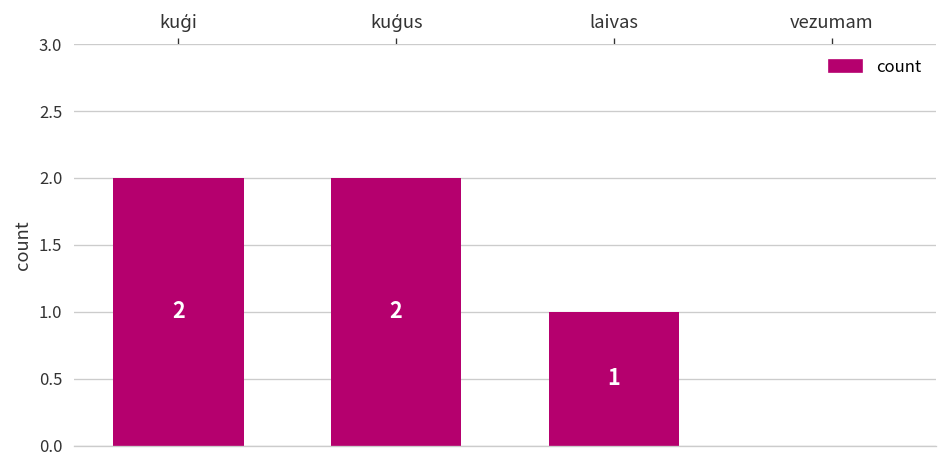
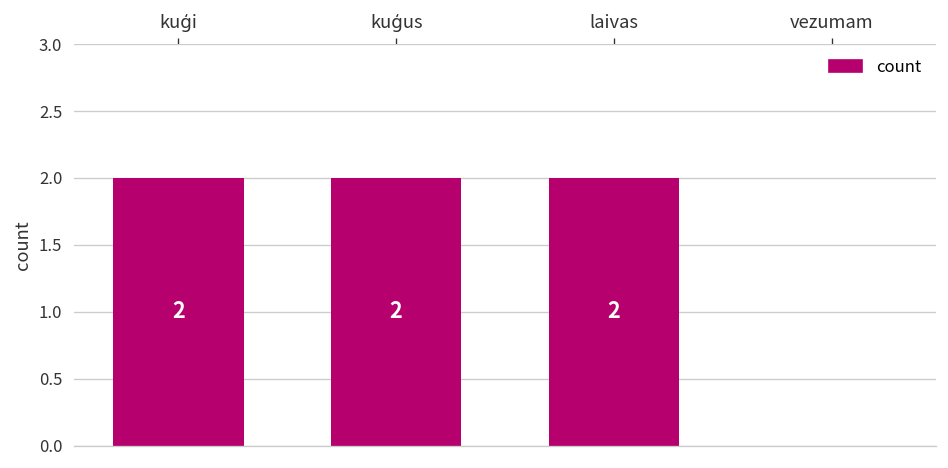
laivas: 1 -> 2
